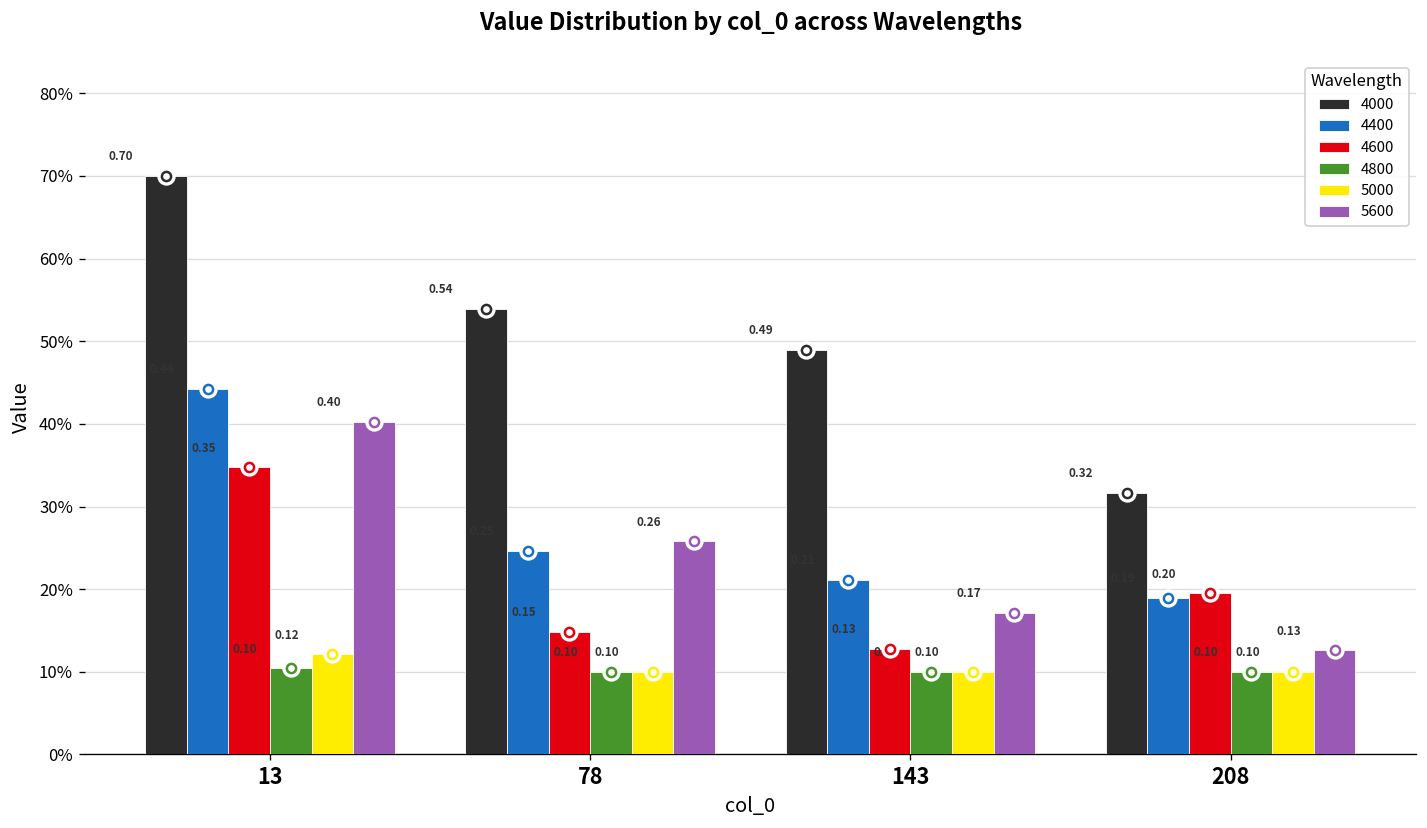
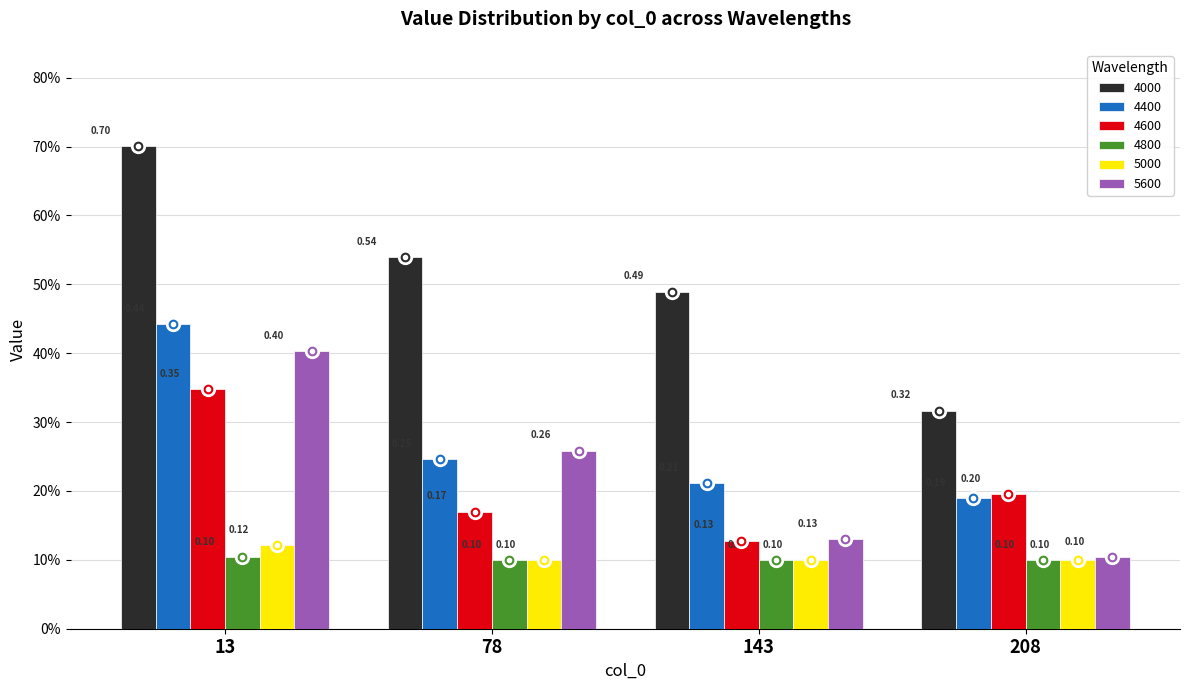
4600, 78: 0.15 -> 0.17
5600, 143: 0.17 -> 0.13
5600, 208: 0.13 -> 0.10
